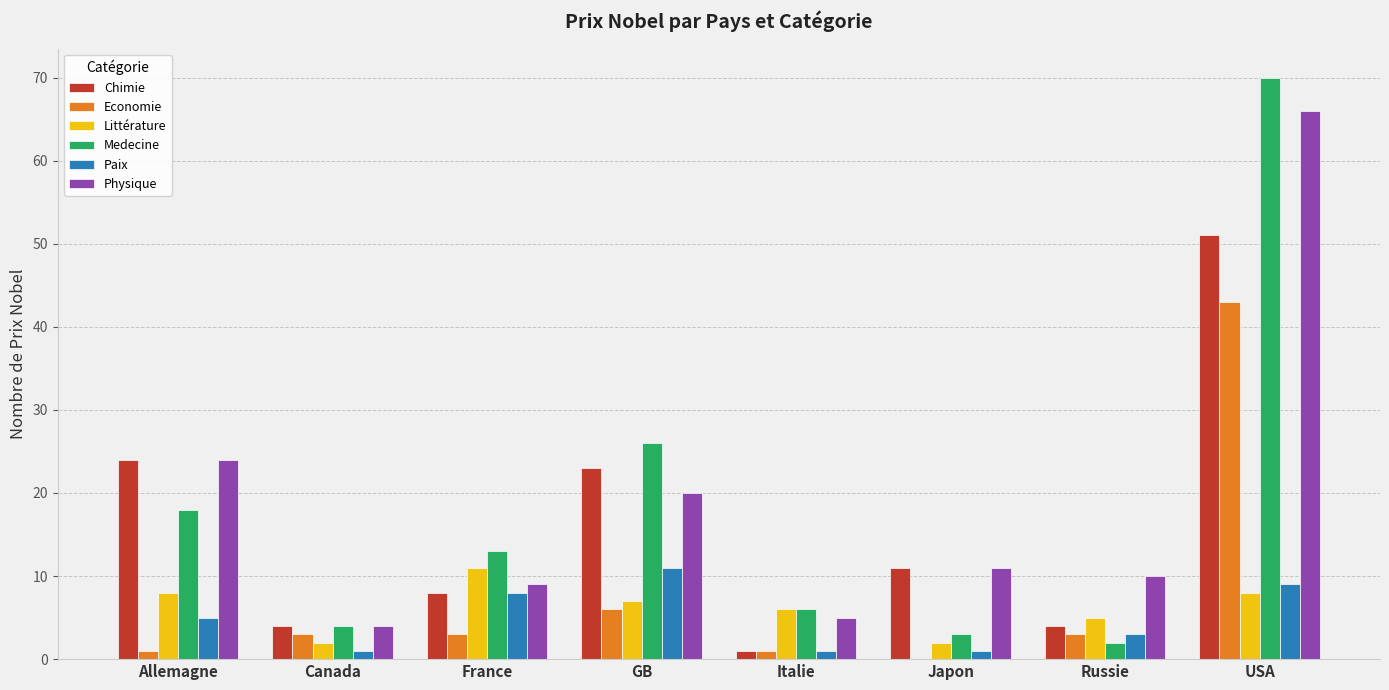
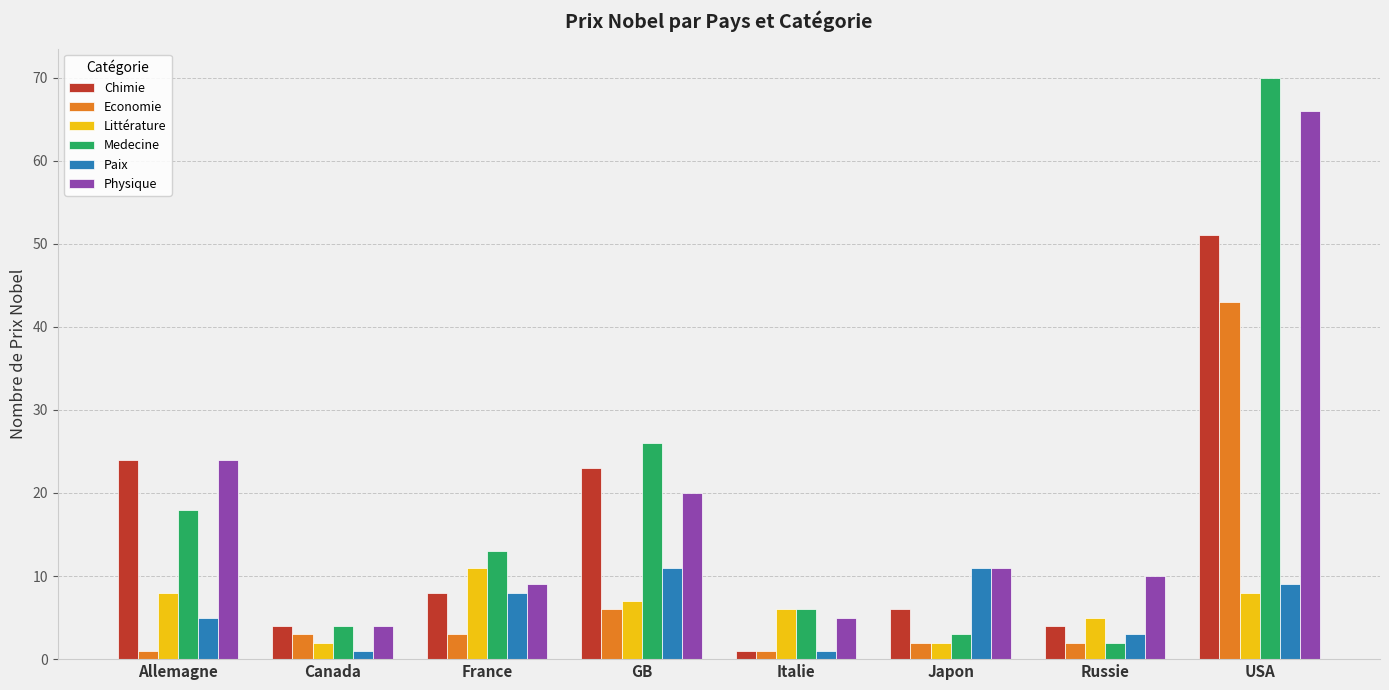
Chimie, Japon: 11 -> 6
Economie, Japon: 0 -> 2
Paix, Japon: 1 -> 11
Economie, Russie: 3 -> 2
